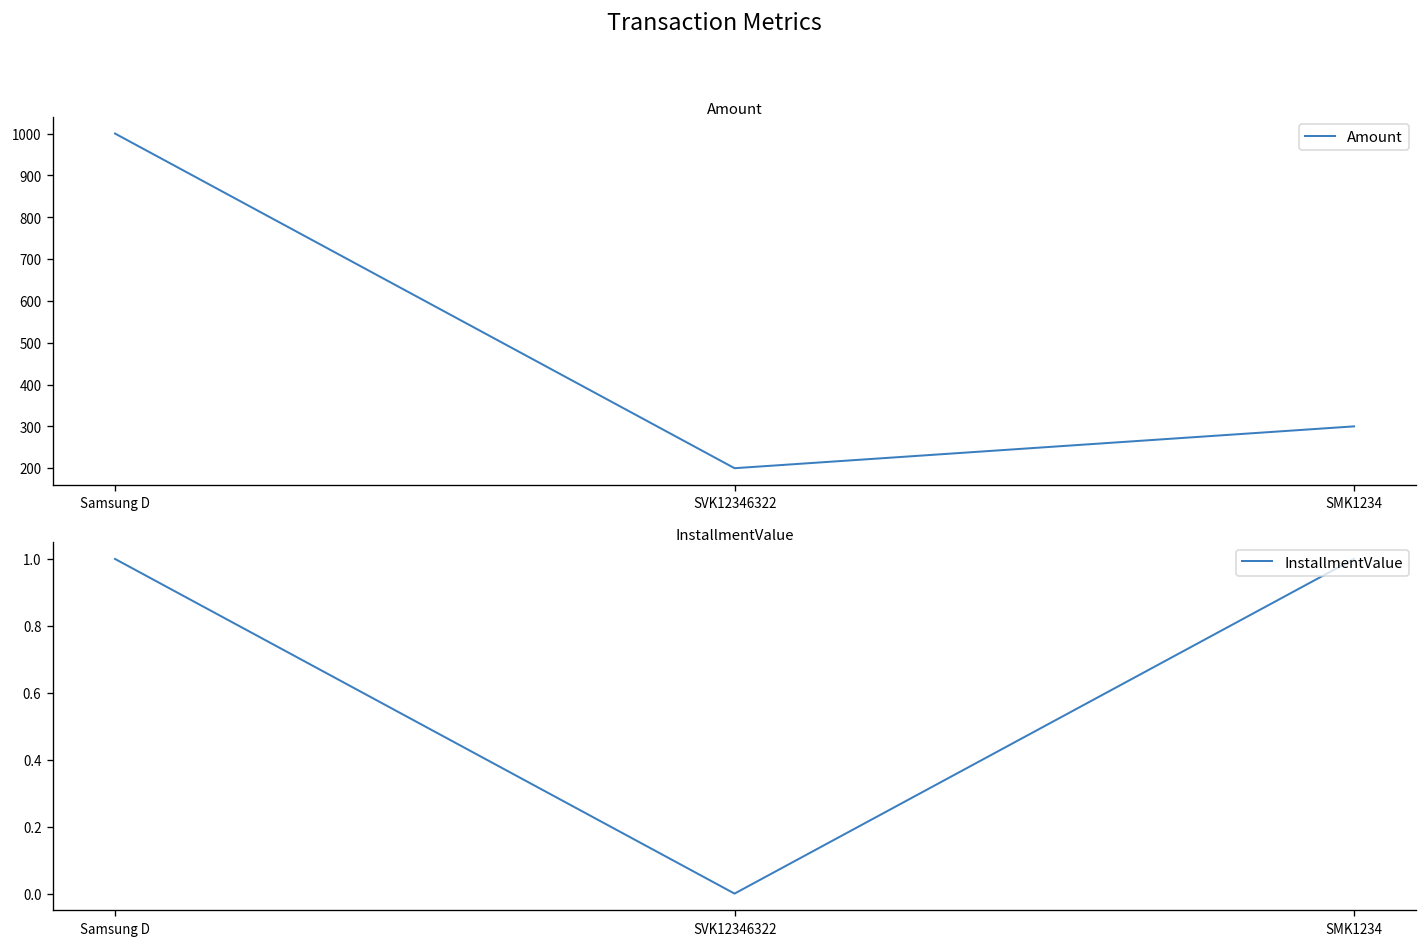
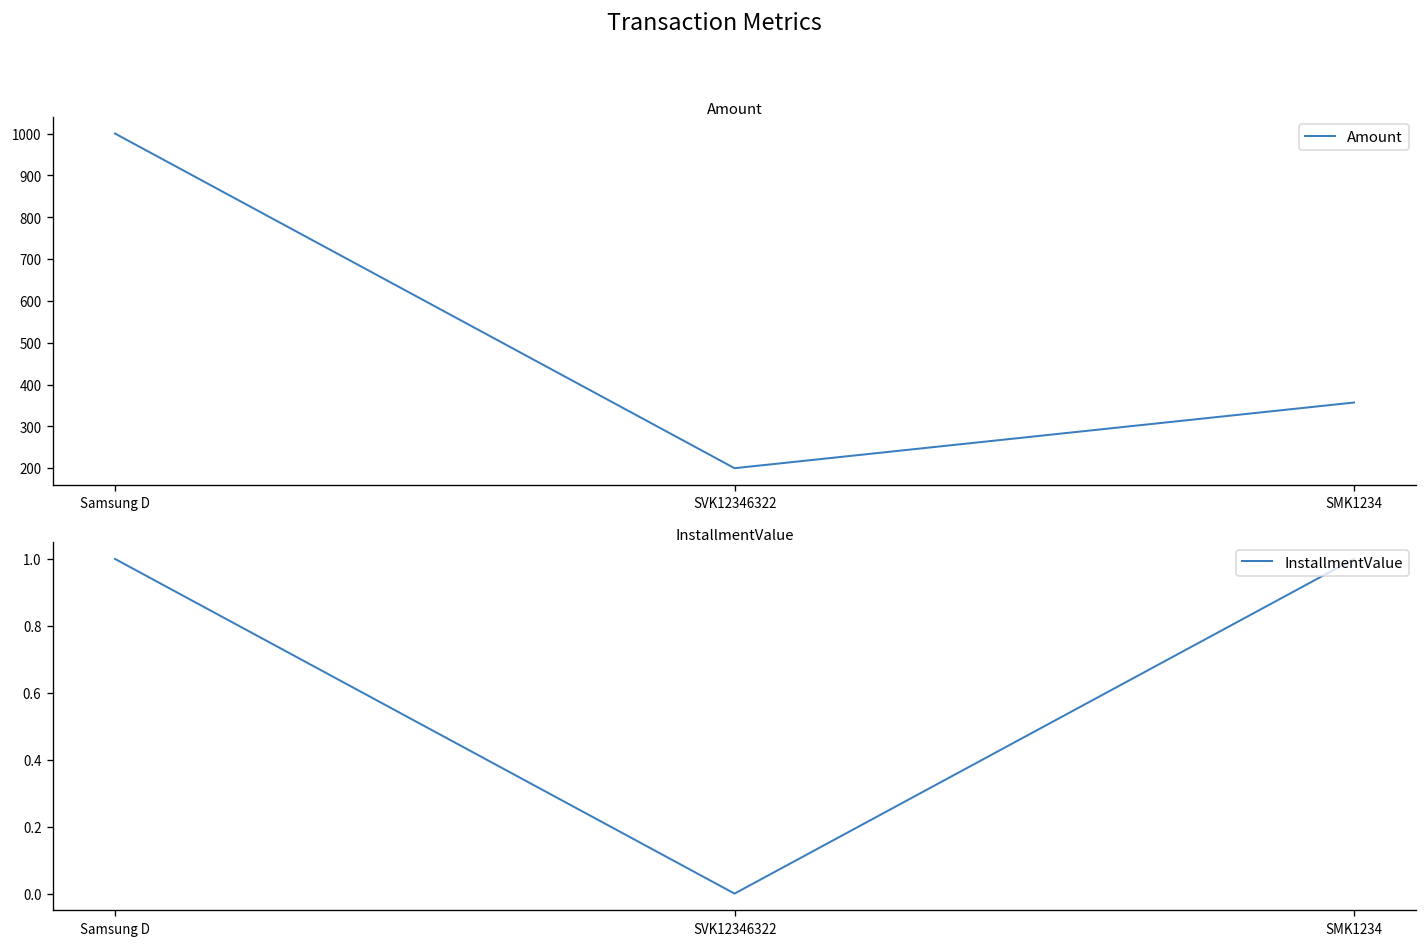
Amount, SMK1234: 300 -> 360
